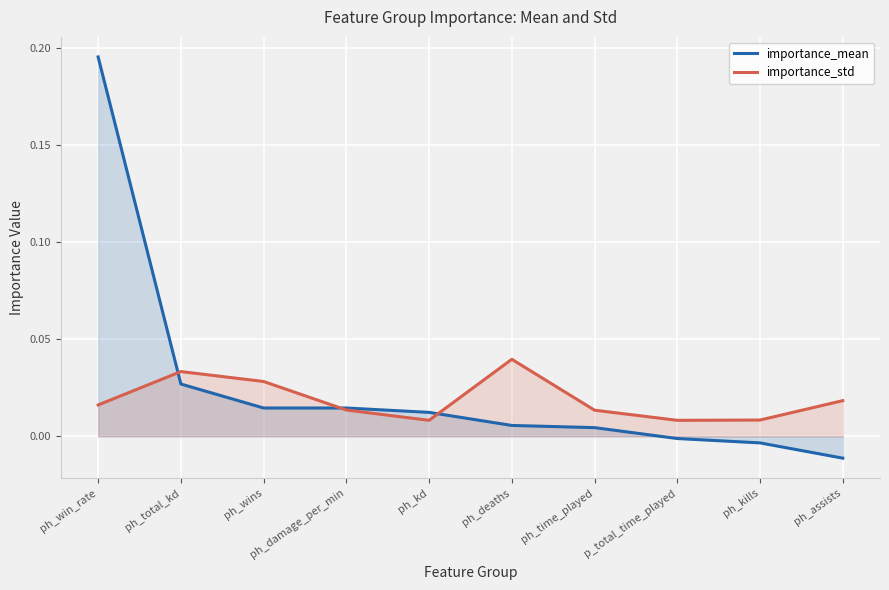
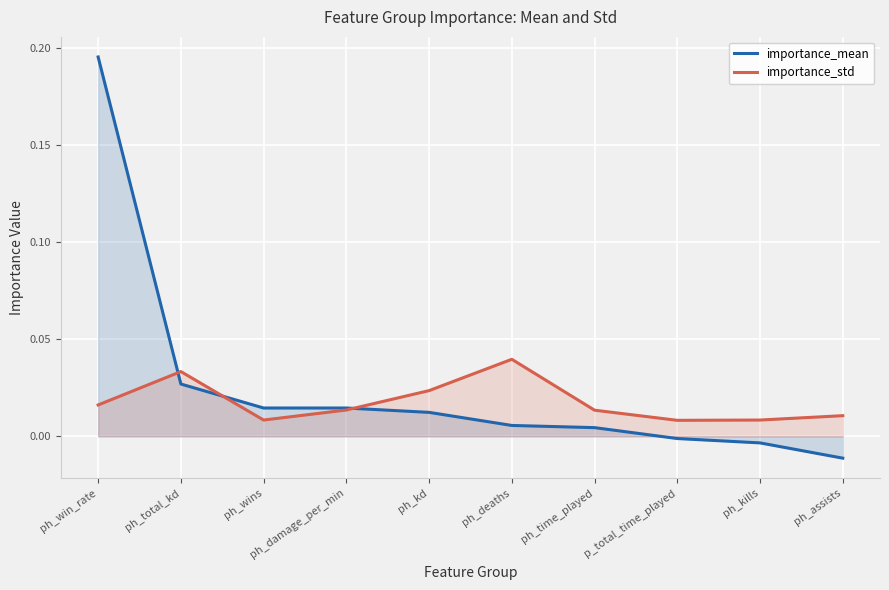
importance_std, ph_wins: 0.028 -> 0.008
importance_std, ph_kd: 0.008 -> 0.024
importance_std, ph_assists: 0.018 -> 0.011
